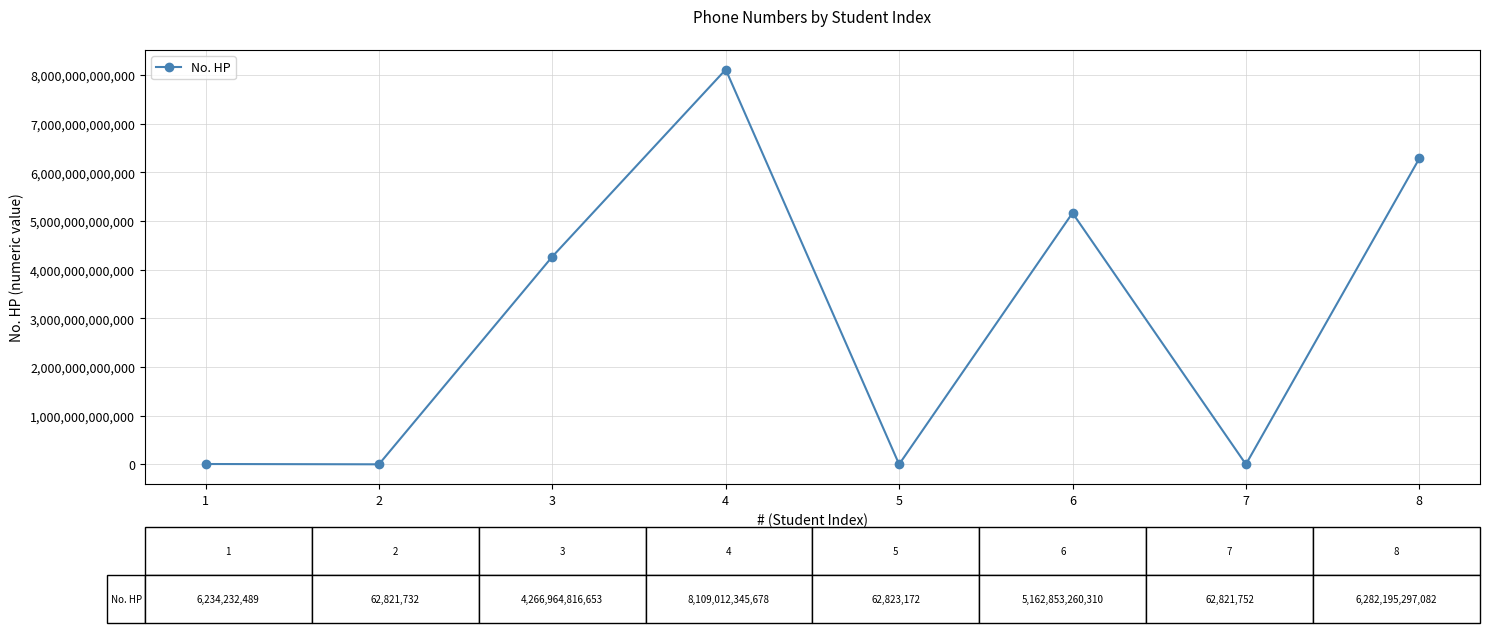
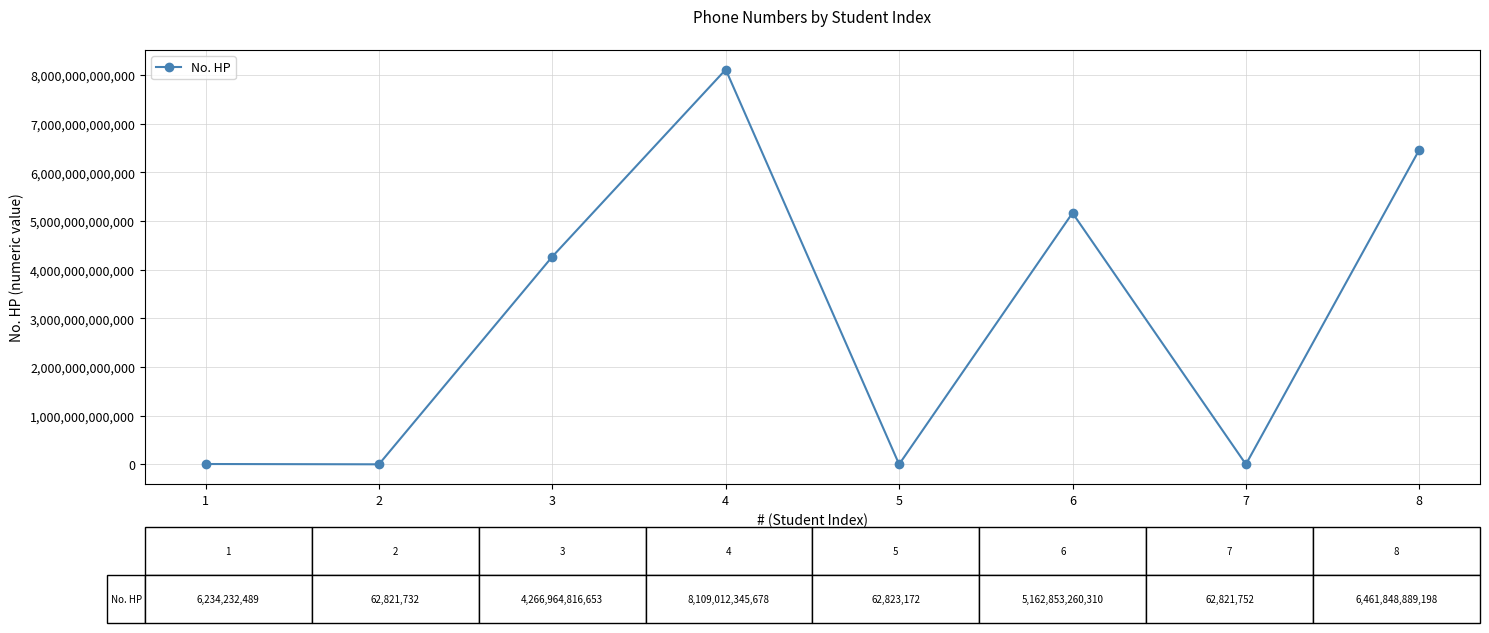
8: 6,282,195,297,082 -> 6,461,848,889,198
